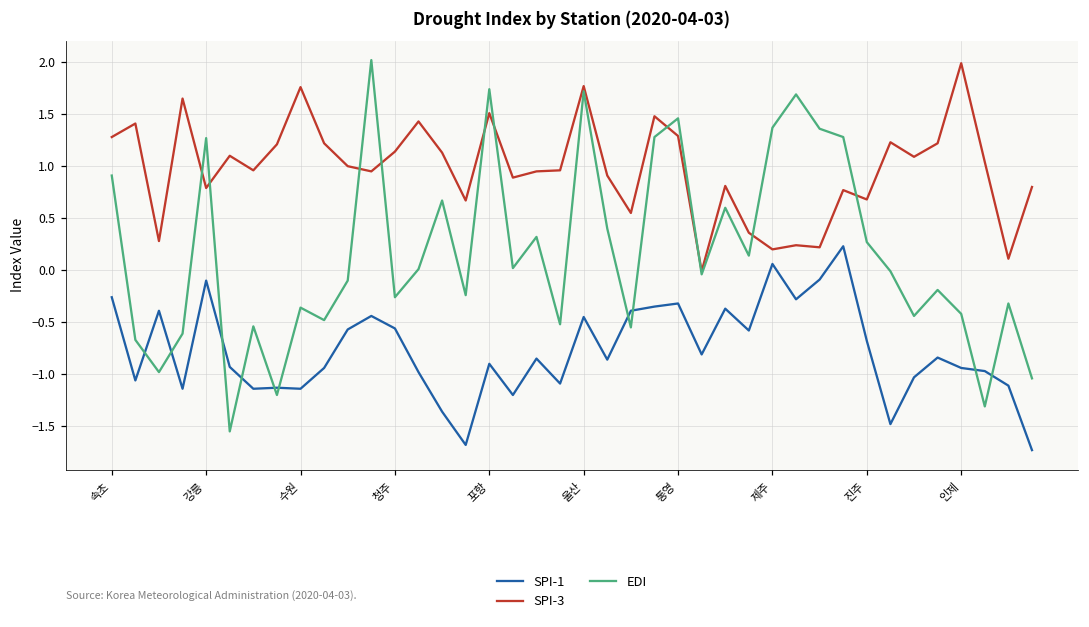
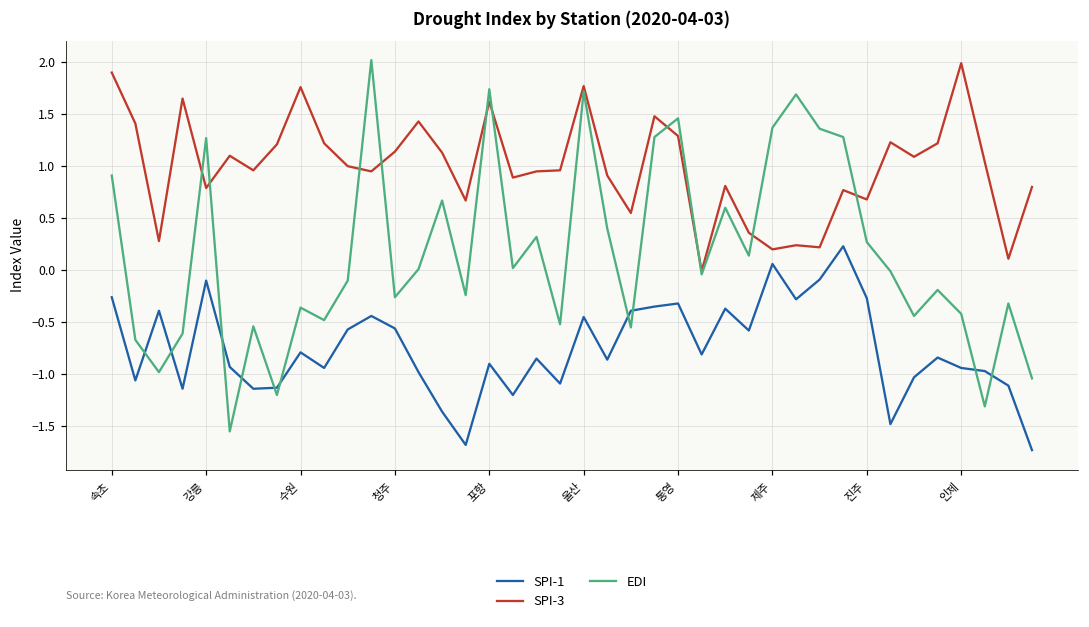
SPI-3, 속초: 1.3 -> 1.9
SPI-1, 수원: -1.1 -> -0.8
SPI-3, 포항: 1.5 -> 1.6
SPI-1, 진주: -0.7 -> -0.3
